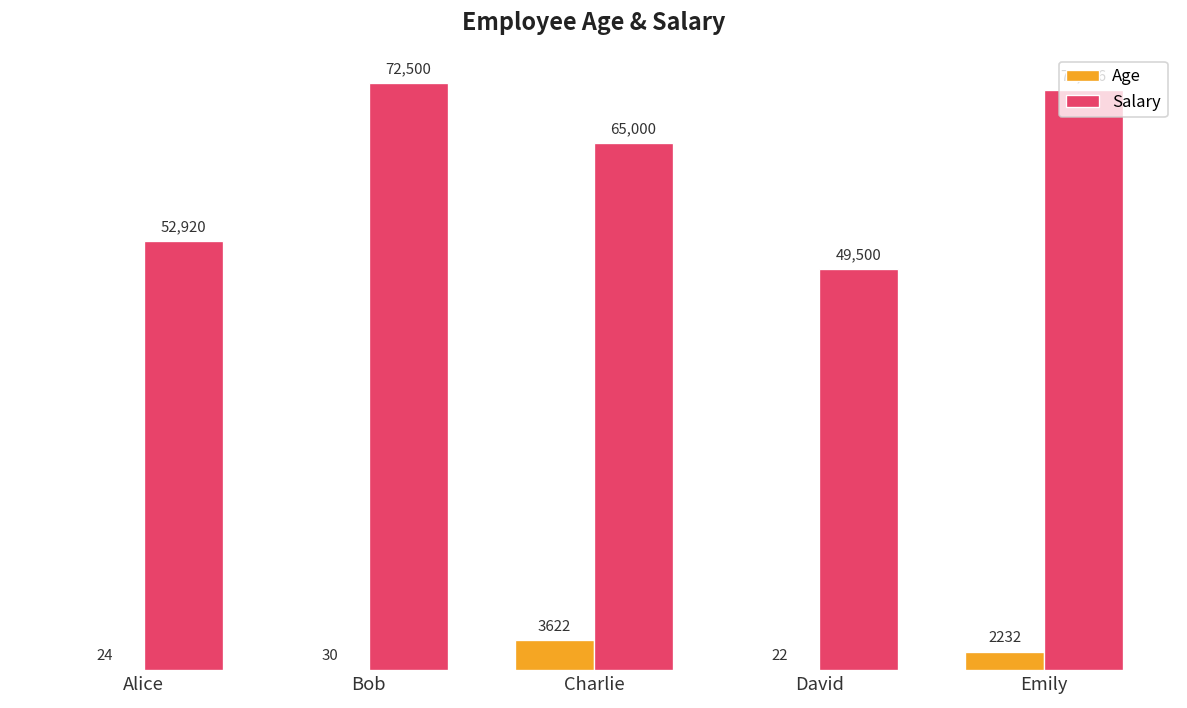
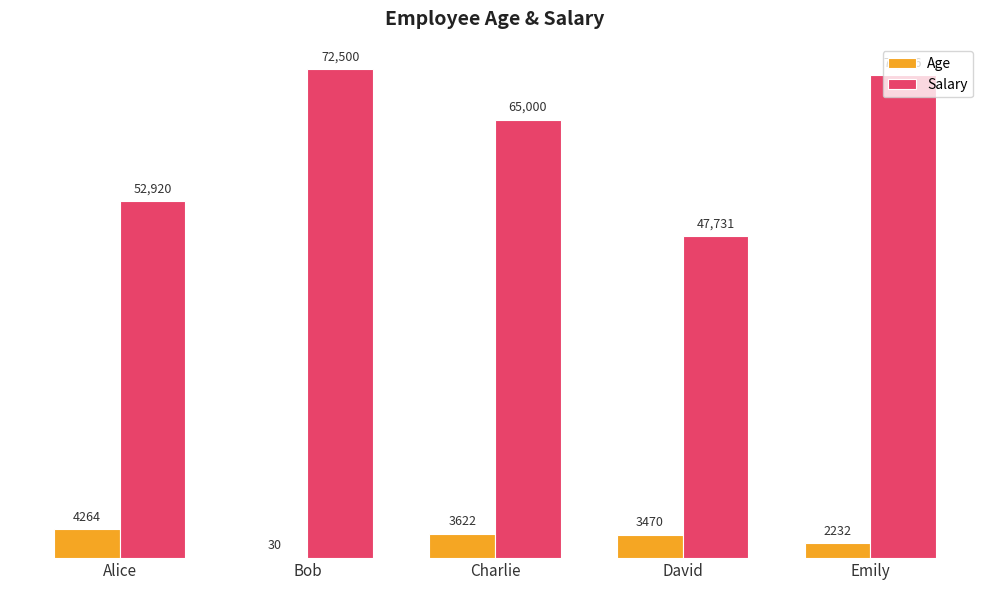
Age, Alice: 24 -> 4264
Age, David: 22 -> 3470
Salary, David: 49,500 -> 47,731
